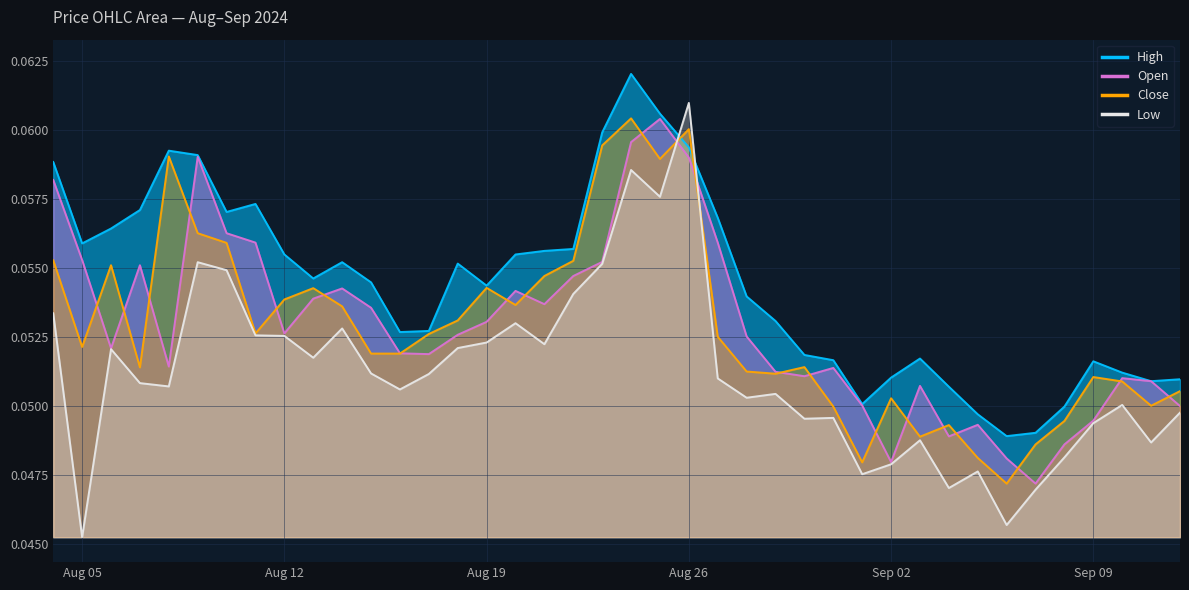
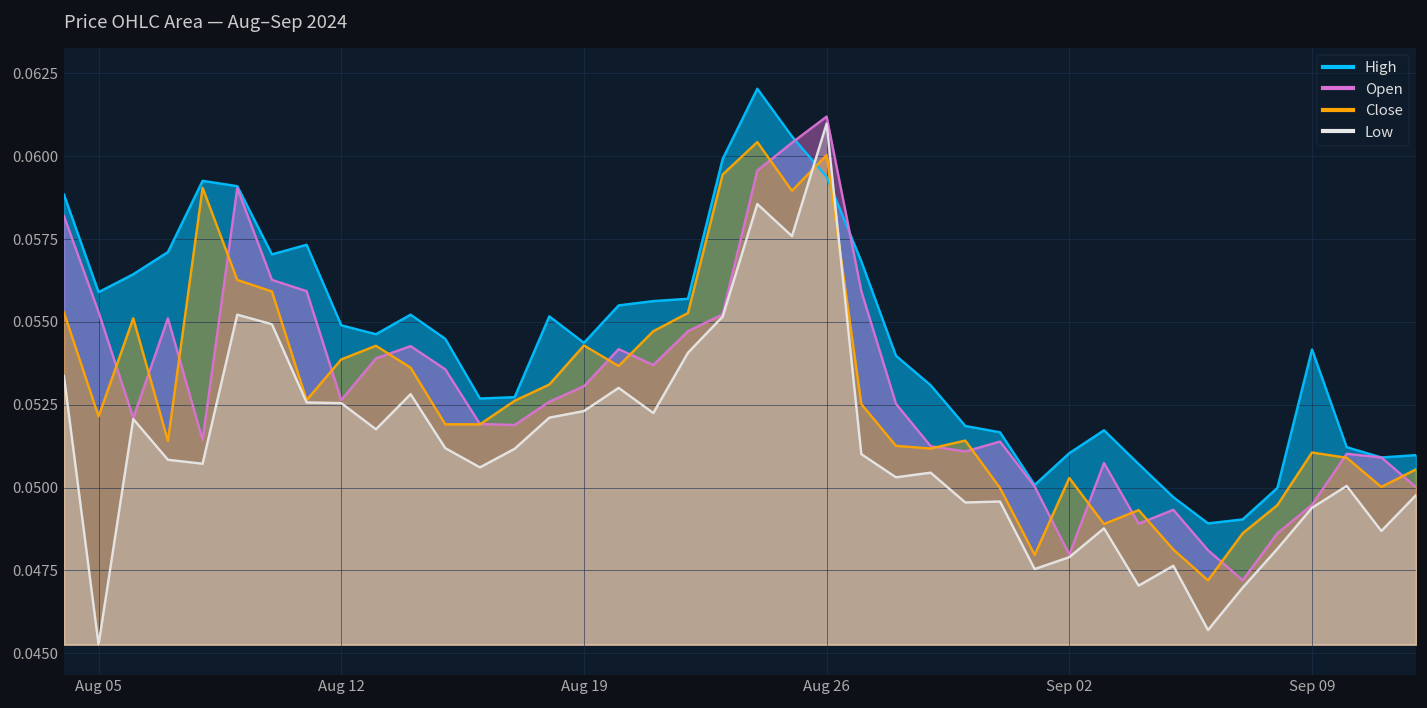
High, Aug 12: 0.0555 -> 0.0549
Open, Aug 26: 0.0590 -> 0.0612
High, Sep 09: 0.0516 -> 0.0542
